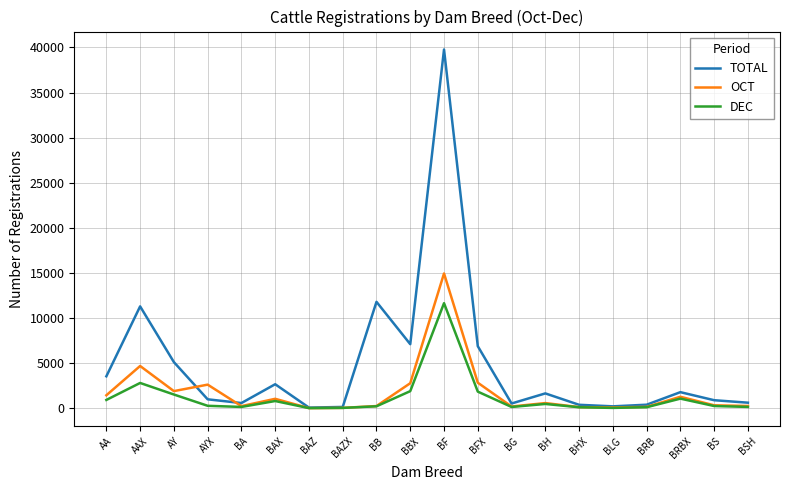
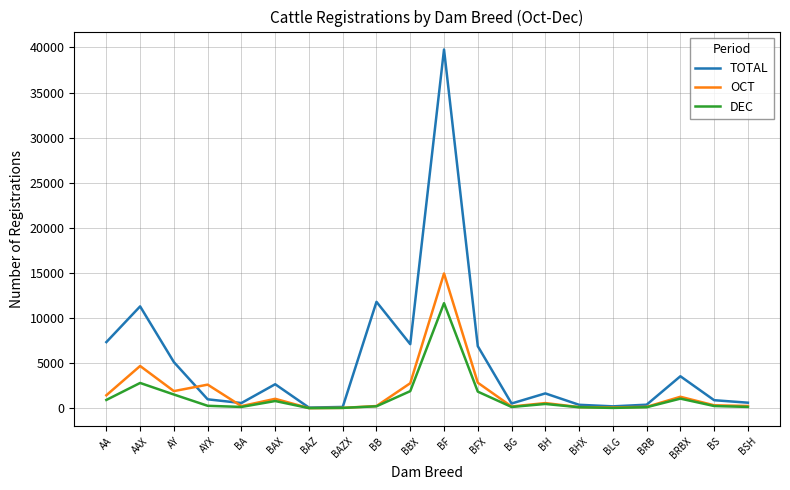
TOTAL, AA: 4000 -> 7000
TOTAL, BRBX: 2000 -> 4000
